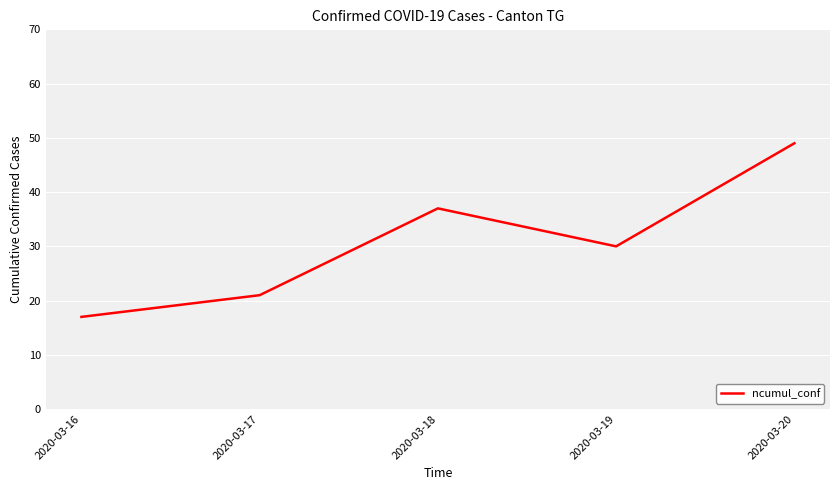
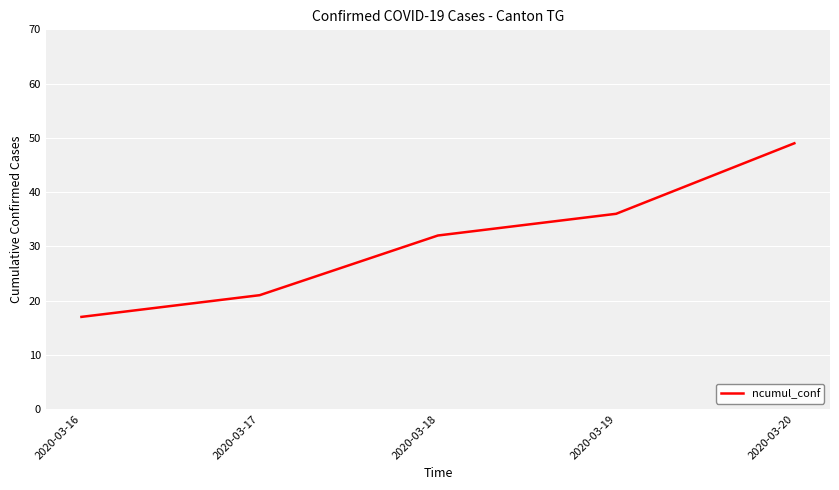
2020-03-18: 37 -> 32
2020-03-19: 30 -> 36
